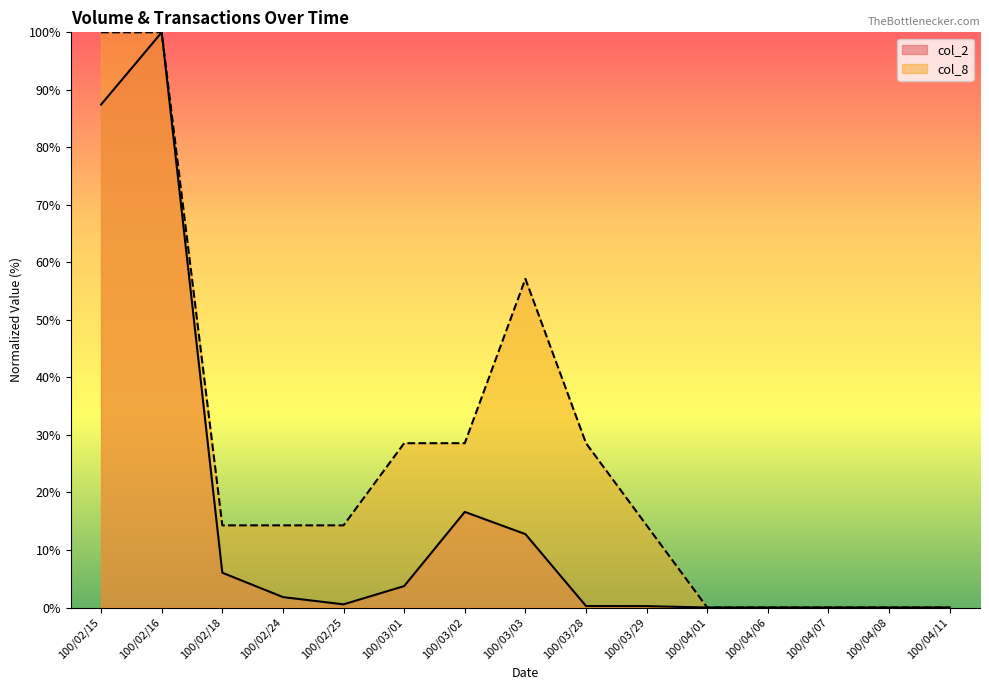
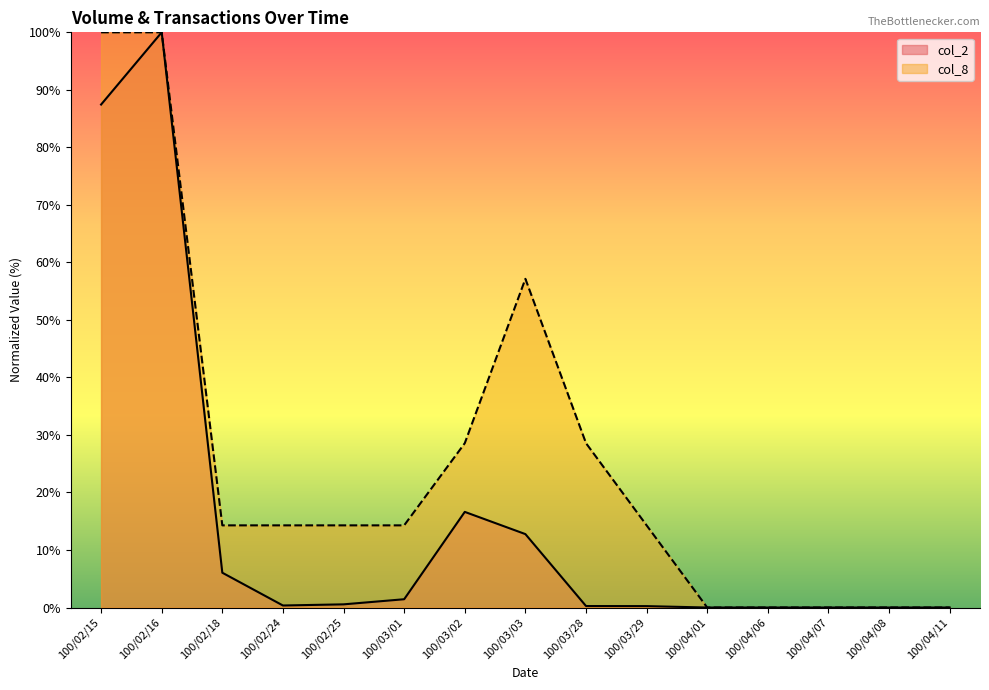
col_2, 100/02/24: 2% -> 0%
col_2, 100/03/01: 4% -> 1%
col_8, 100/03/01: 29% -> 14%
